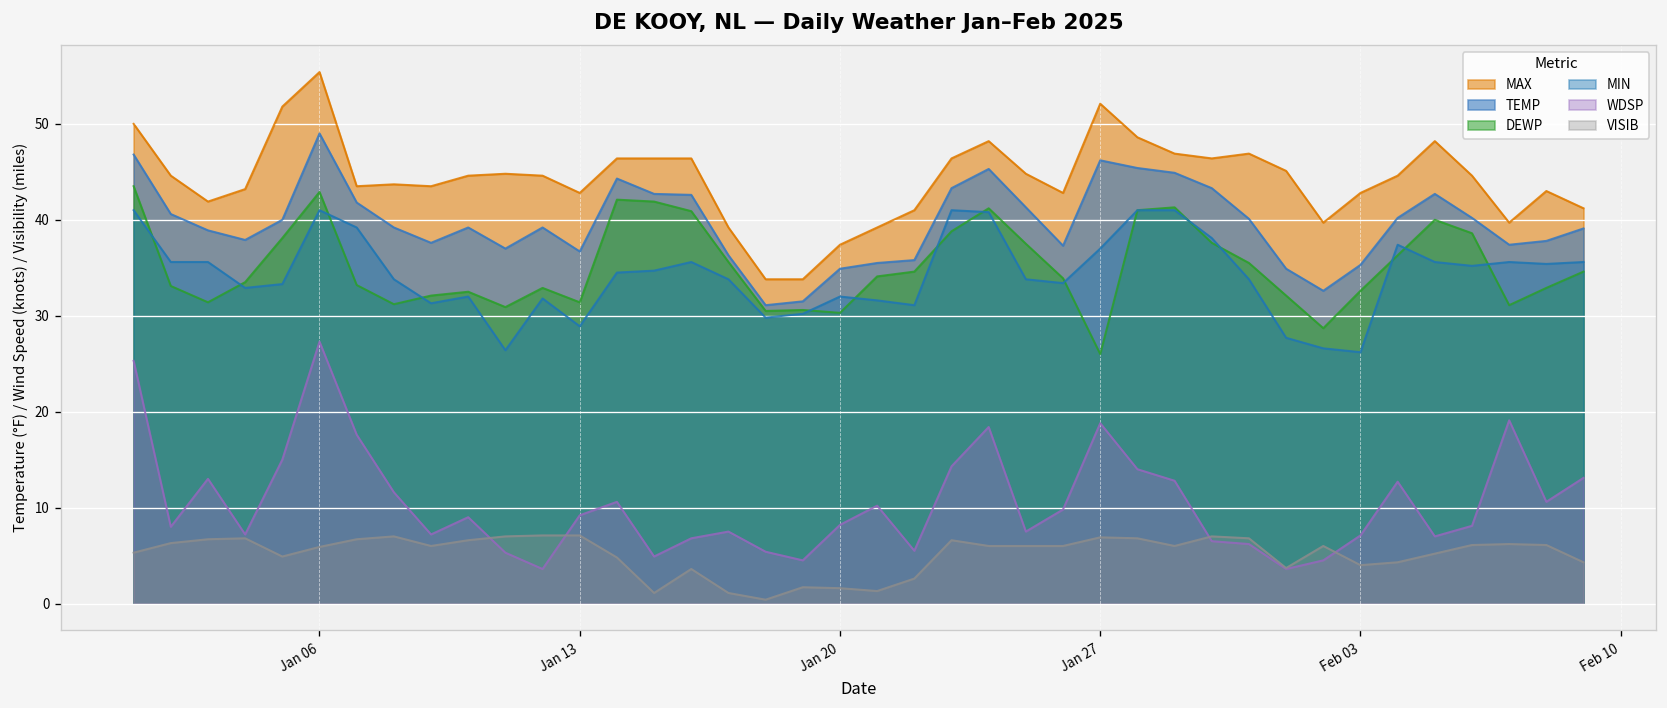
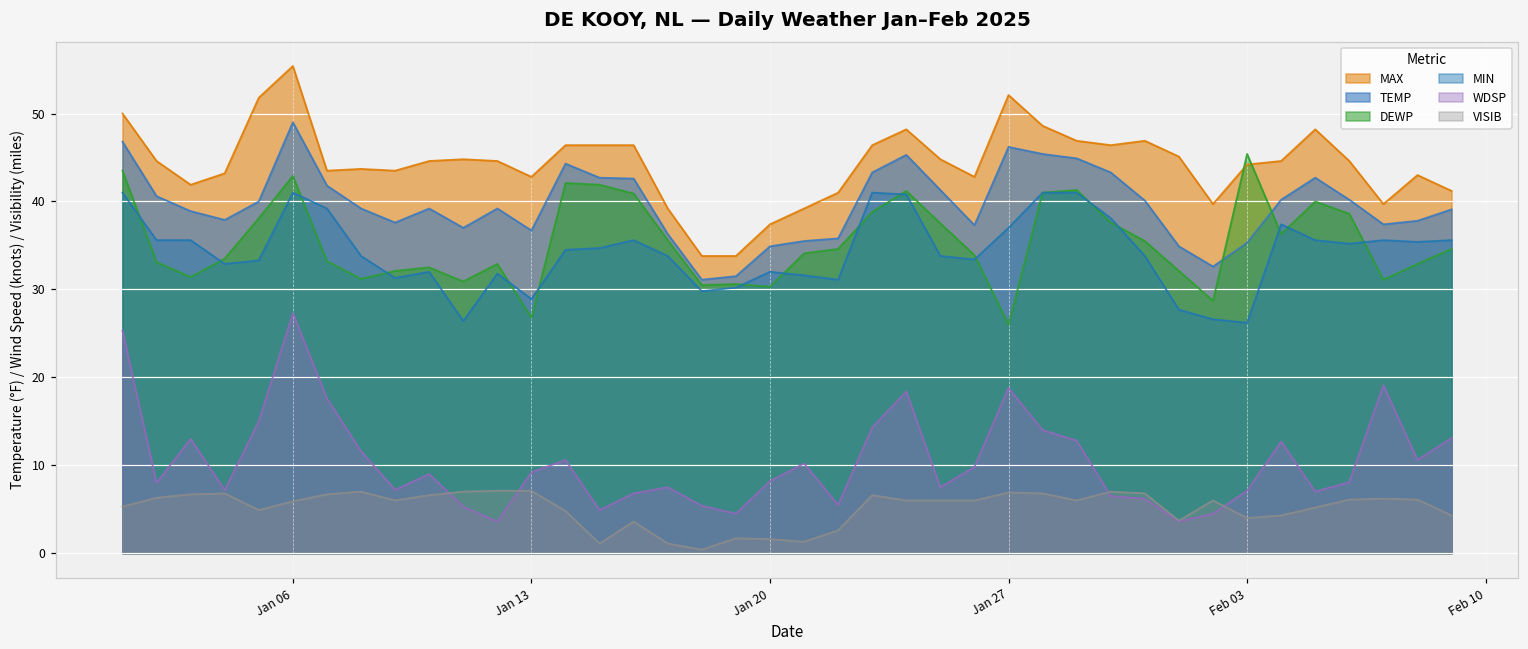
DEWP, Jan 13: 31 -> 27
MAX, Feb 03: 43 -> 44
DEWP, Feb 03: 33 -> 45
